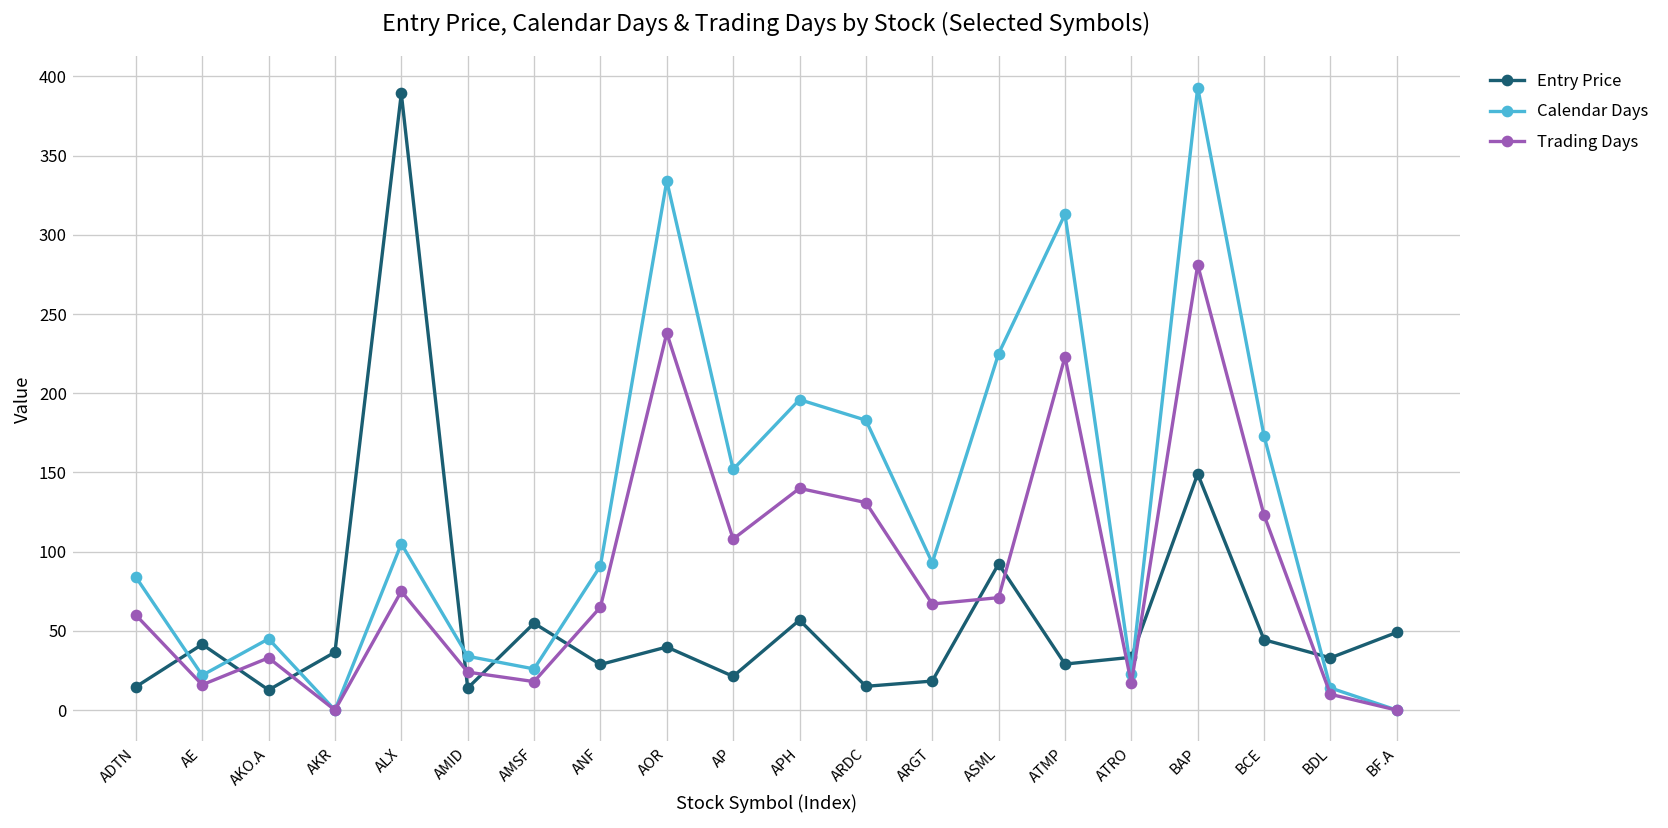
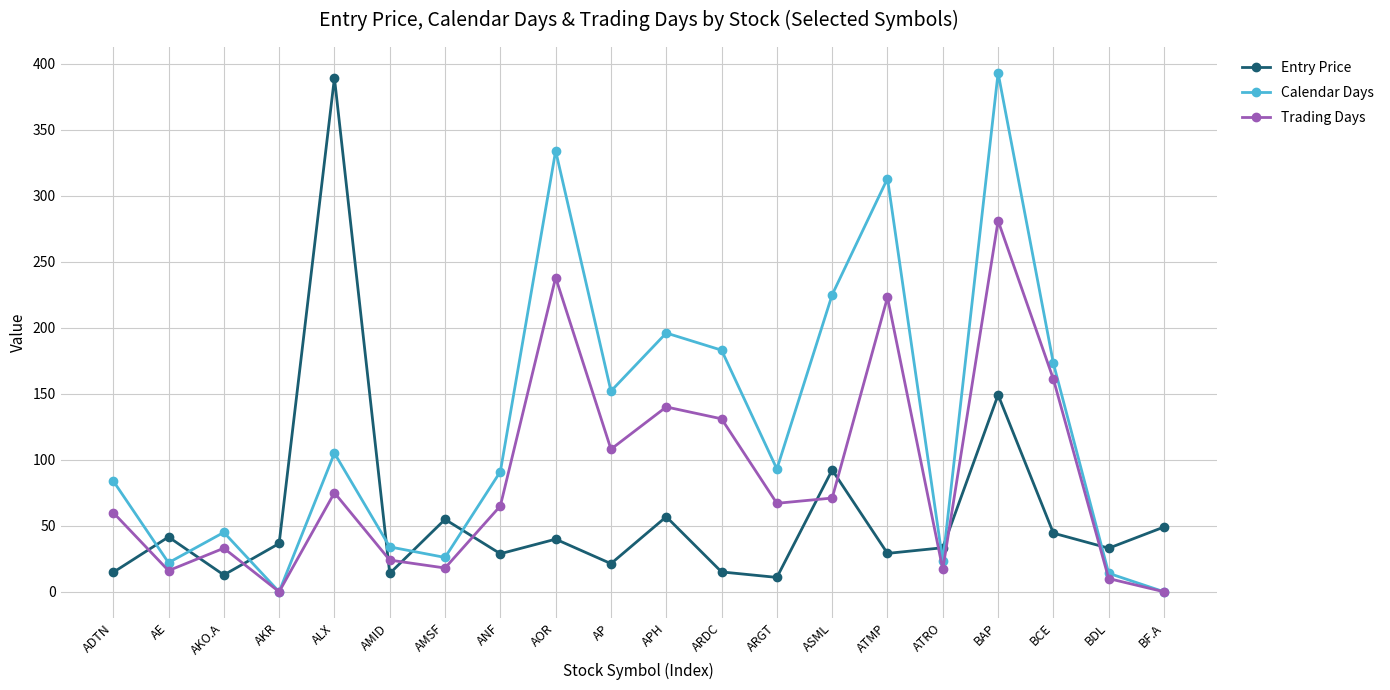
Entry Price, ARGT: 18 -> 11
Trading Days, BCE: 123 -> 161
